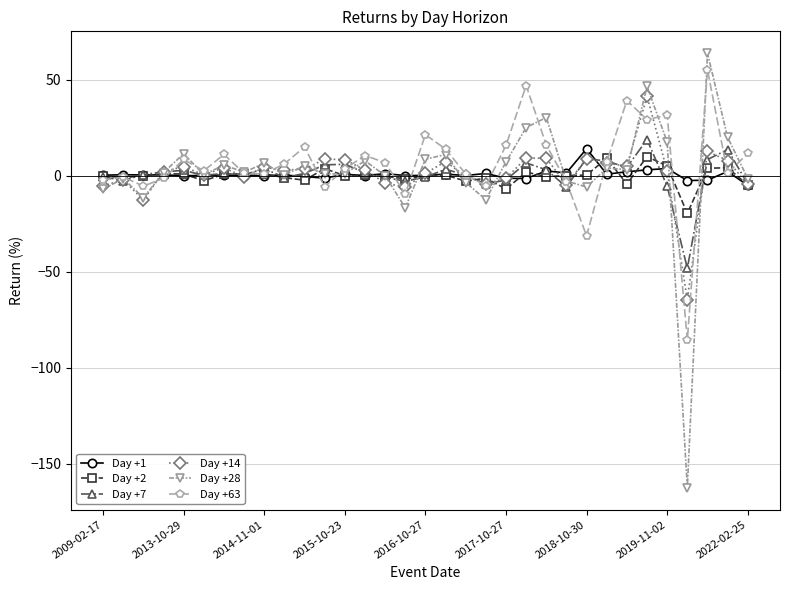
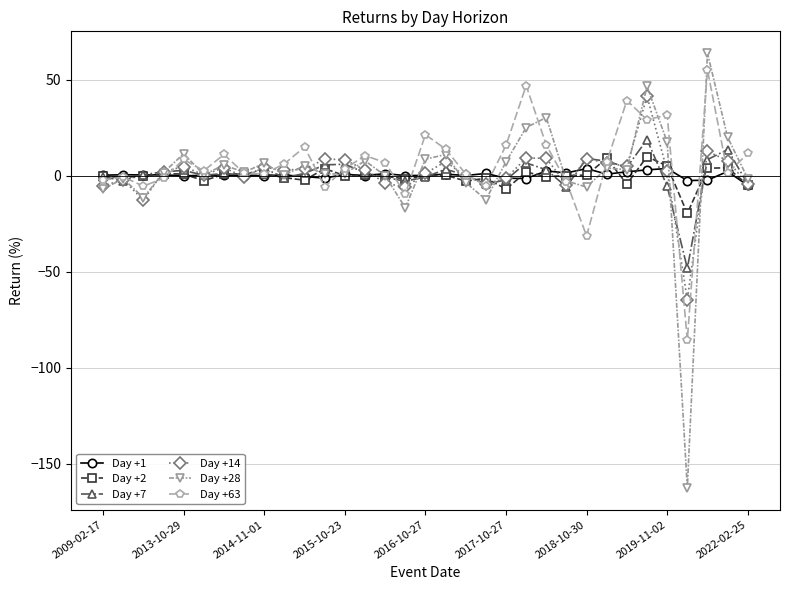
Day +1, 2018-10-30: 14 -> 4
